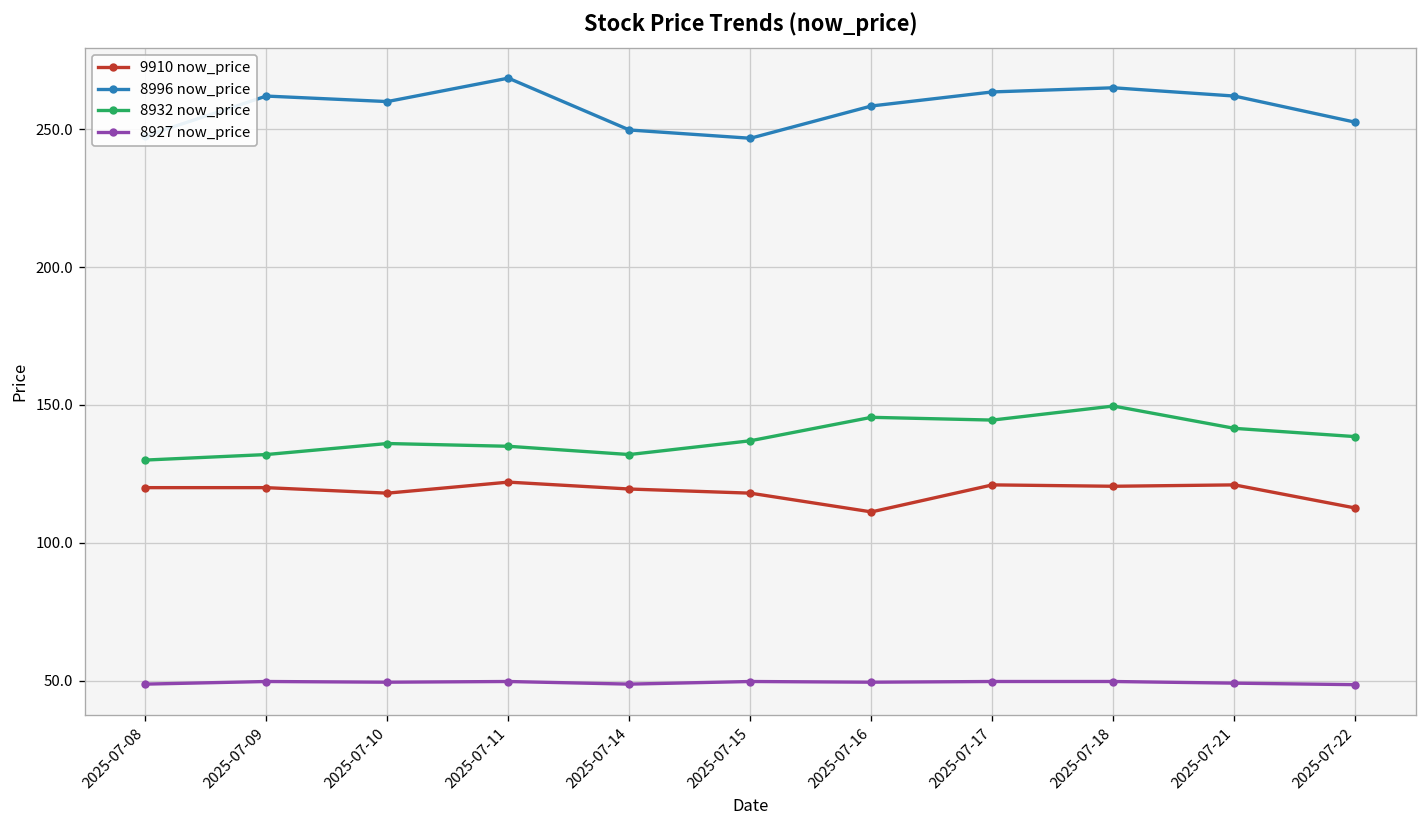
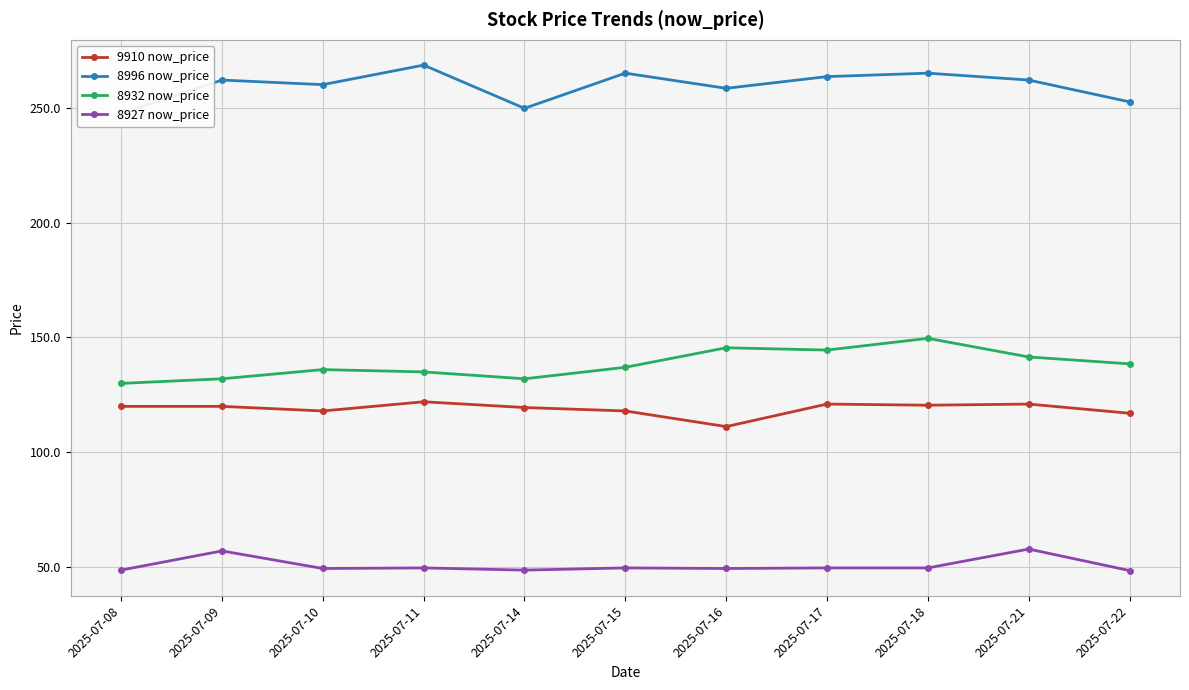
8927 now_price, 2025-07-09: 50 -> 57
8996 now_price, 2025-07-15: 247 -> 265
8927 now_price, 2025-07-21: 49 -> 58
9910 now_price, 2025-07-22: 113 -> 117
